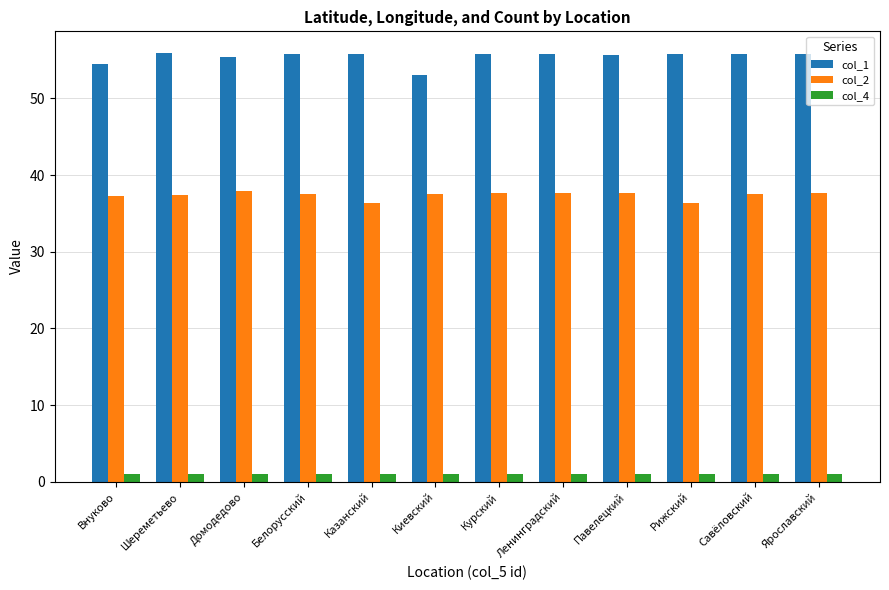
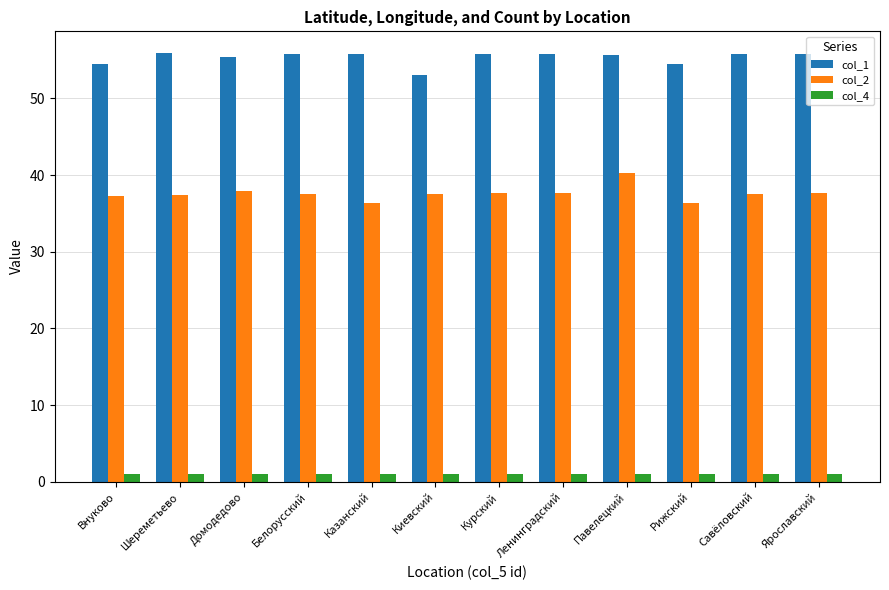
col_2, Павелецкий: 38 -> 40
col_1, Рижский: 56 -> 54
